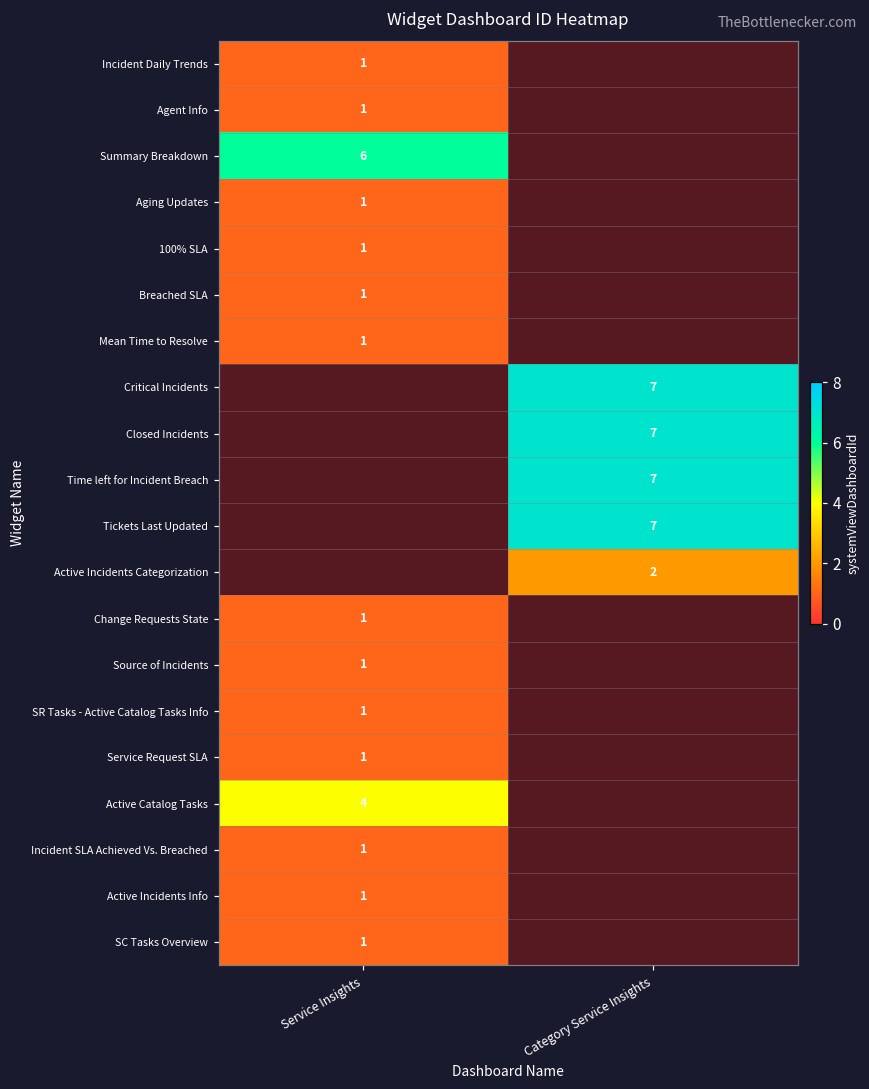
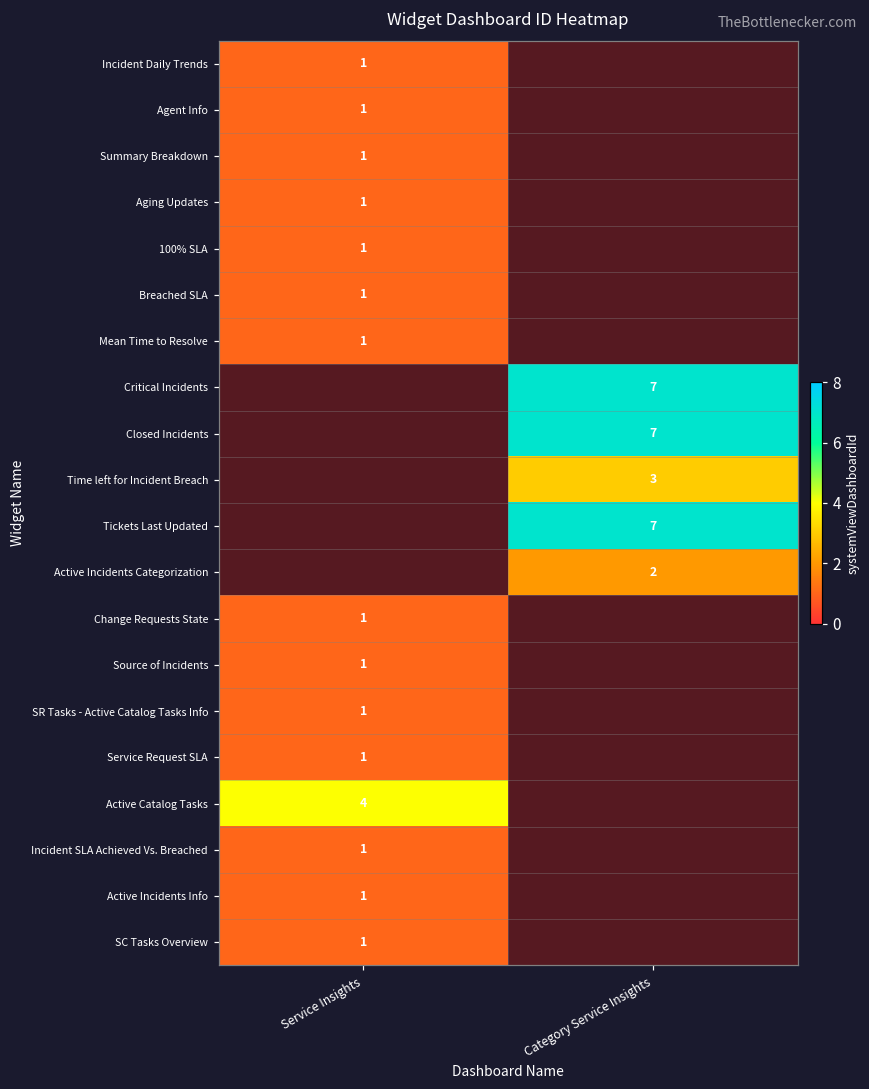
Summary Breakdown, Service Insights: 6 -> 1
Time left for Incident Breach, Category Service Insights: 7 -> 3
